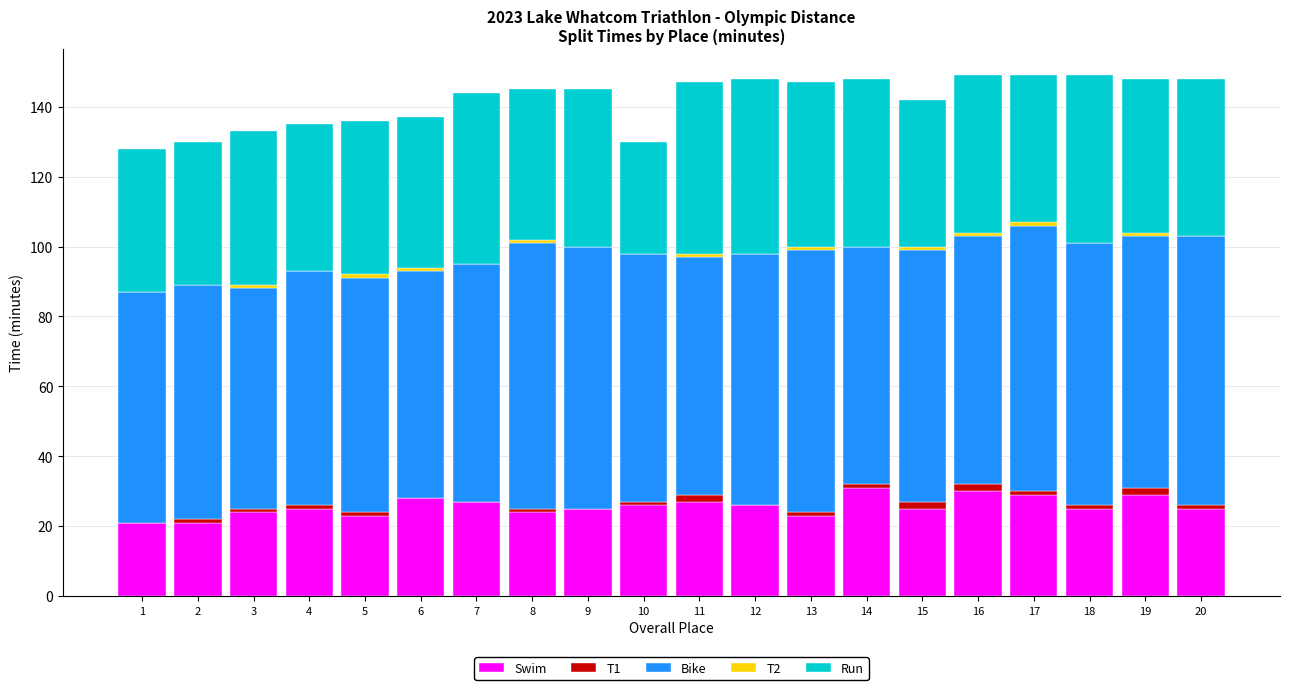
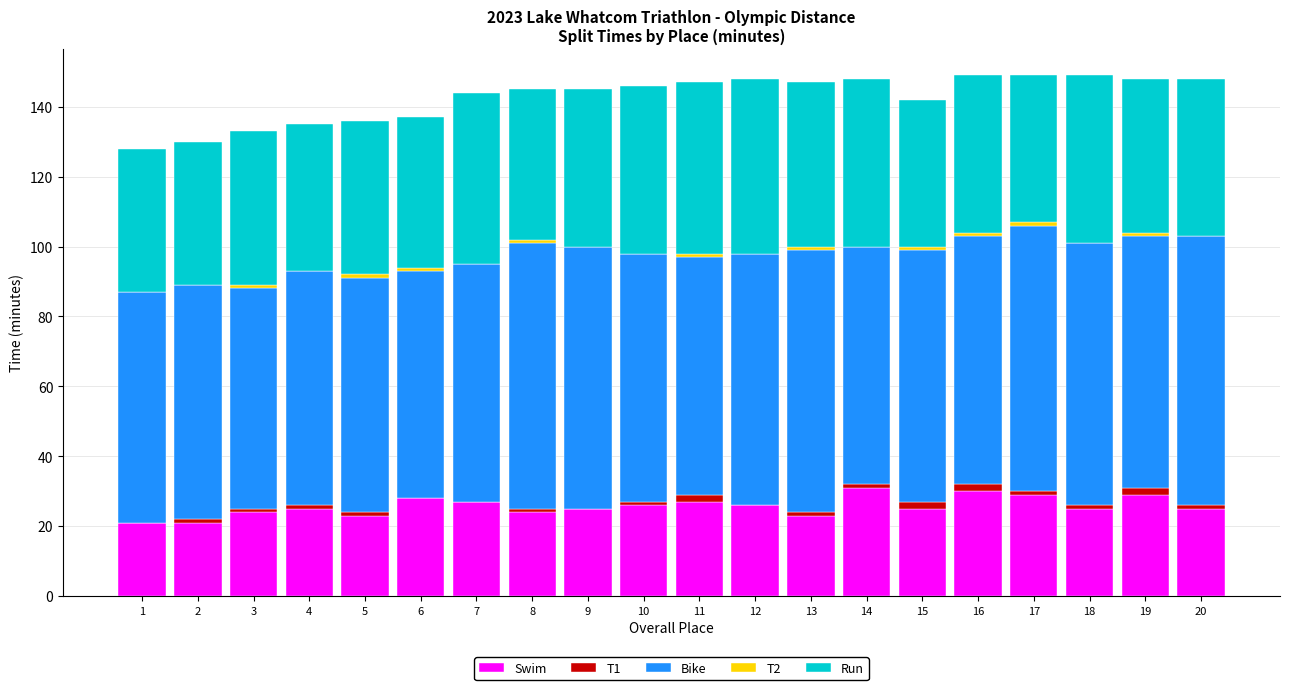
Run, 10: 32 -> 48
